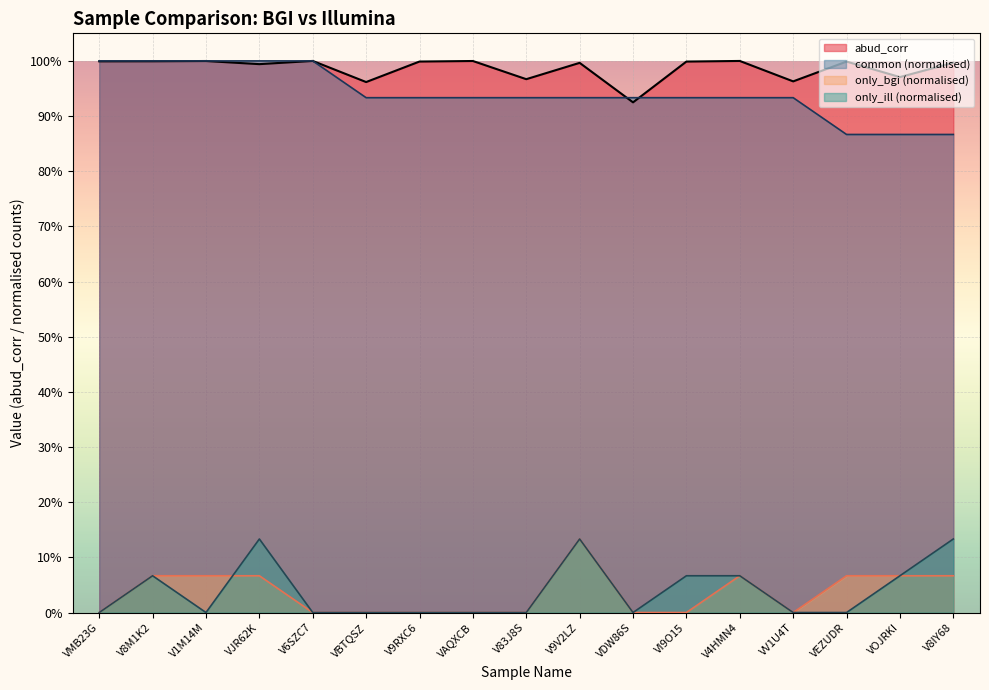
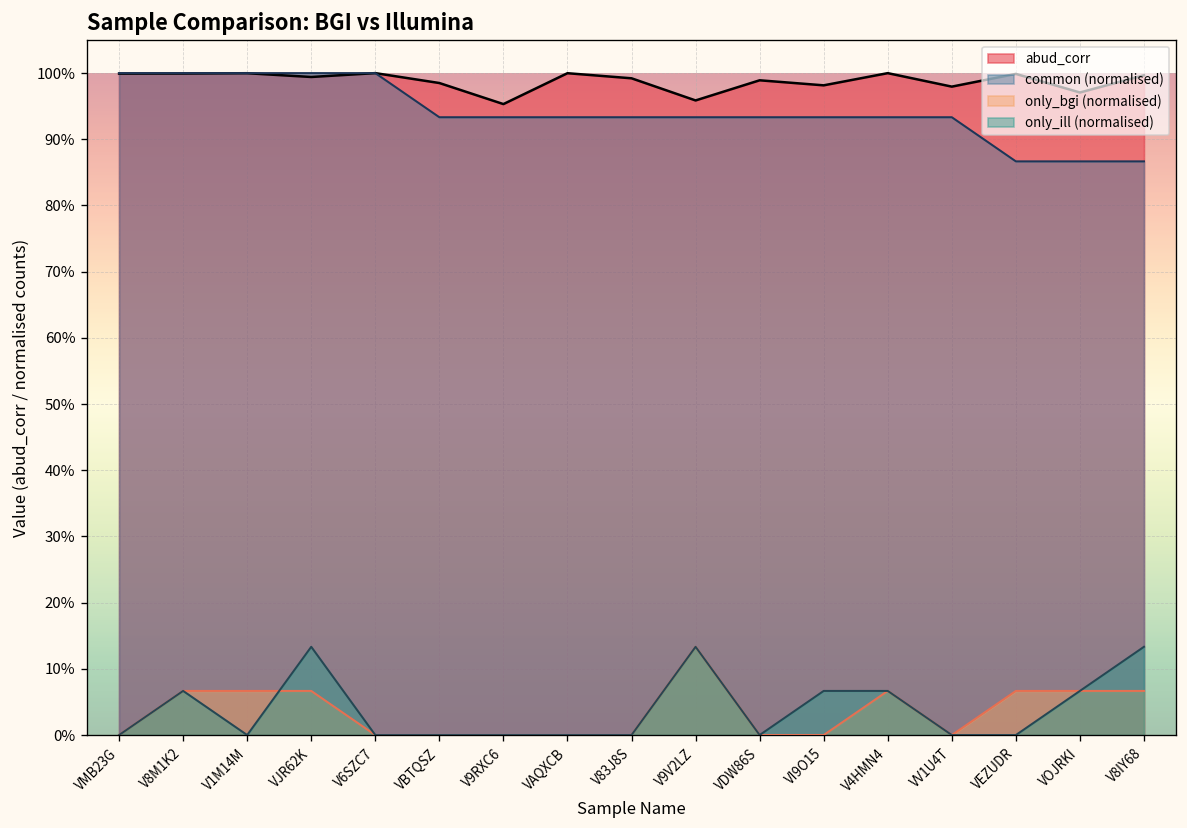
abud_corr, VBTQSZ: 96% -> 99%
abud_corr, V9RXC6: 100% -> 95%
abud_corr, V83J8S: 97% -> 99%
abud_corr, V9V2LZ: 100% -> 96%
abud_corr, VDW86S: 92% -> 99%
abud_corr, VI9O15: 100% -> 98%
abud_corr, VV1U4T: 96% -> 98%
